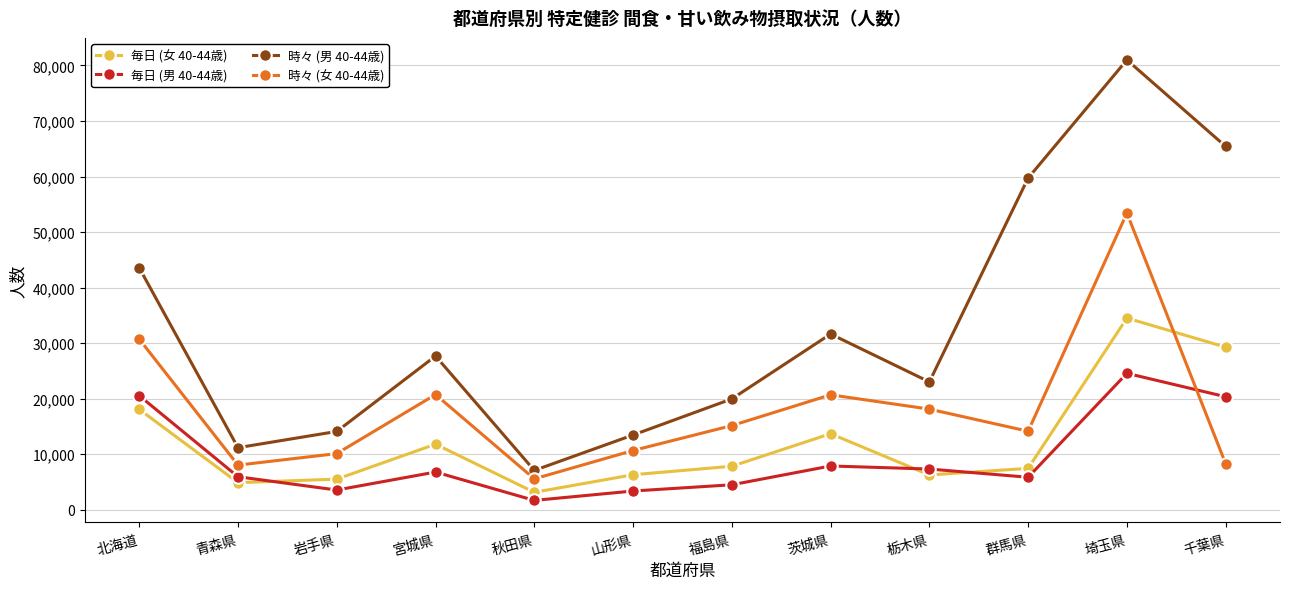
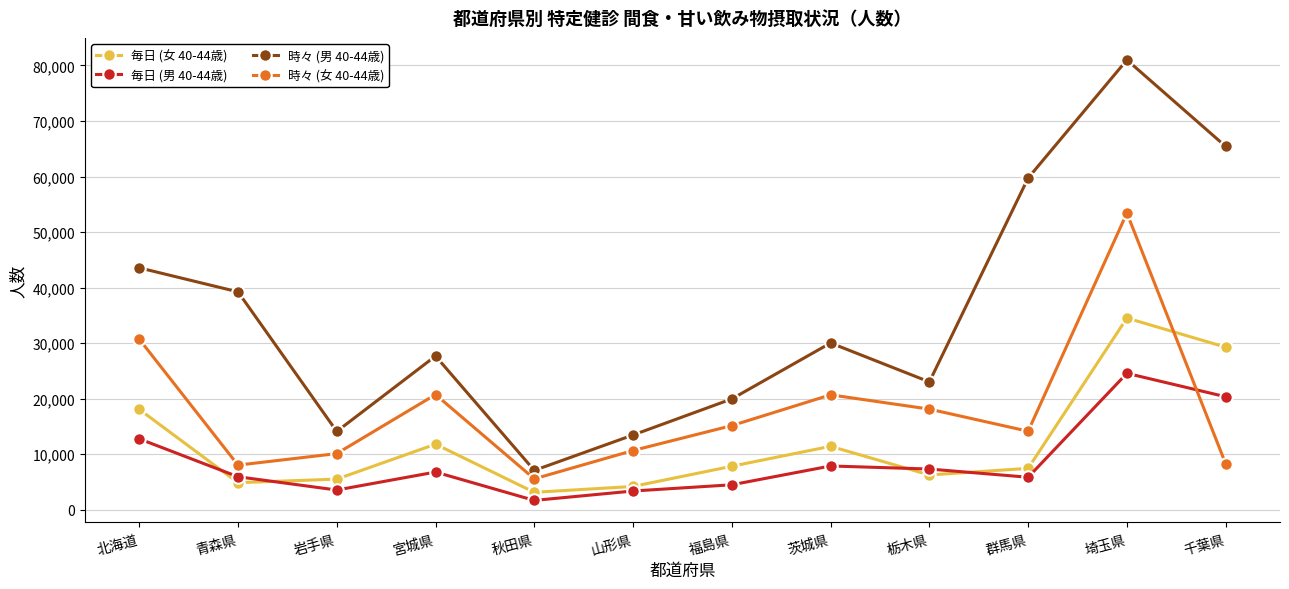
毎日 (男 40-44歳), 北海道: 21,000 -> 13,000
時々 (男 40-44歳), 青森県: 11,000 -> 39,000
毎日 (女 40-44歳), 山形県: 6,000 -> 4,000
毎日 (女 40-44歳), 茨城県: 14,000 -> 11,000
時々 (男 40-44歳), 茨城県: 32,000 -> 30,000
